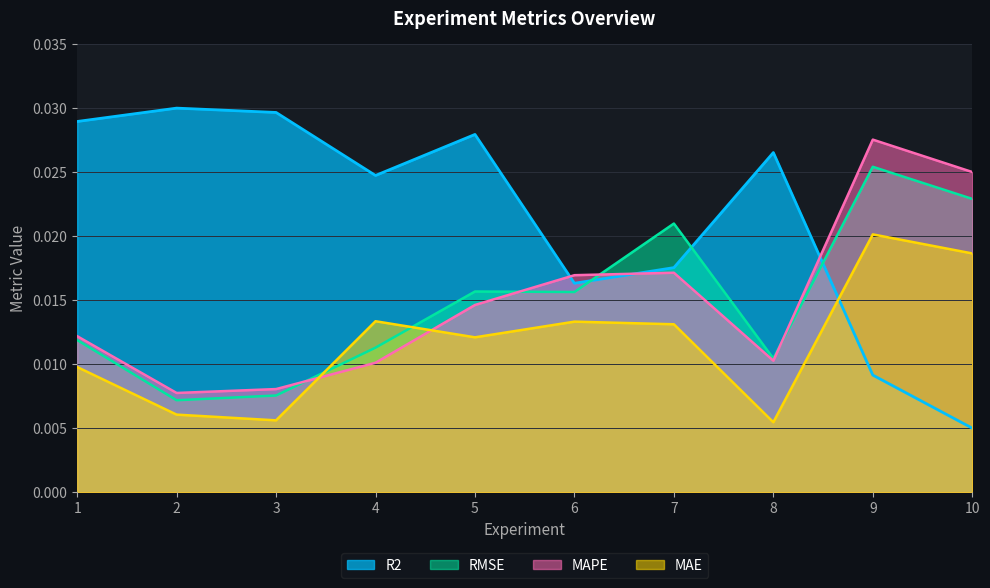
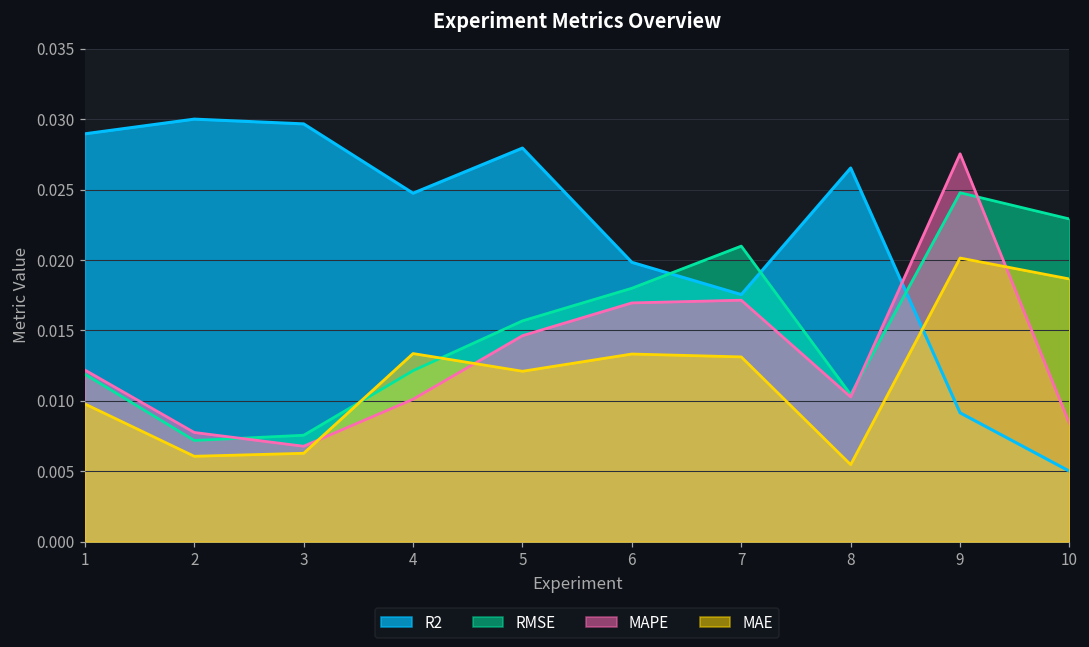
MAPE, 3: 0.0081 -> 0.0068
MAE, 3: 0.0056 -> 0.0063
RMSE, 4: 0.0113 -> 0.0121
R2, 6: 0.0163 -> 0.0198
RMSE, 6: 0.0156 -> 0.0180
RMSE, 9: 0.0254 -> 0.0248
MAPE, 10: 0.0250 -> 0.0084
